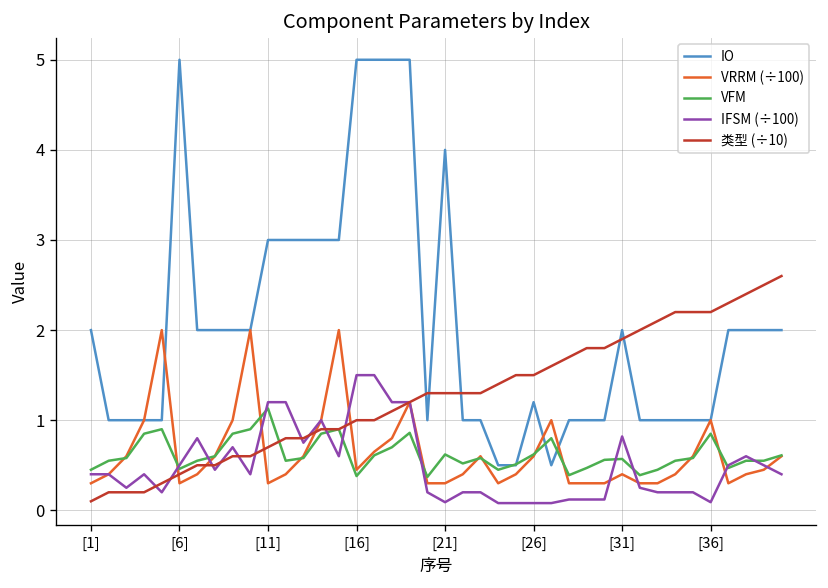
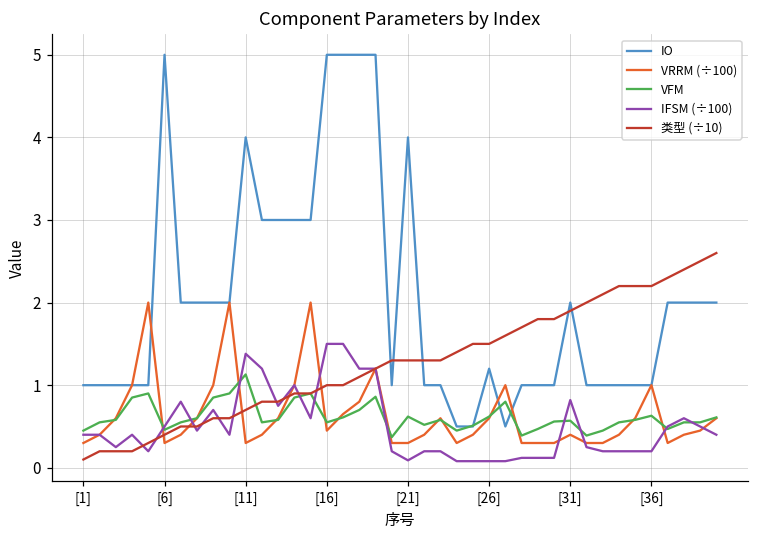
IO, [1]: 2 -> 1
IO, [11]: 3 -> 4
IFSM (÷100), [11]: 1.2 -> 1.4
VFM, [16]: 0.4 -> 0.6
VFM, [36]: 0.9 -> 0.6
IFSM (÷100), [36]: 0.1 -> 0.2
